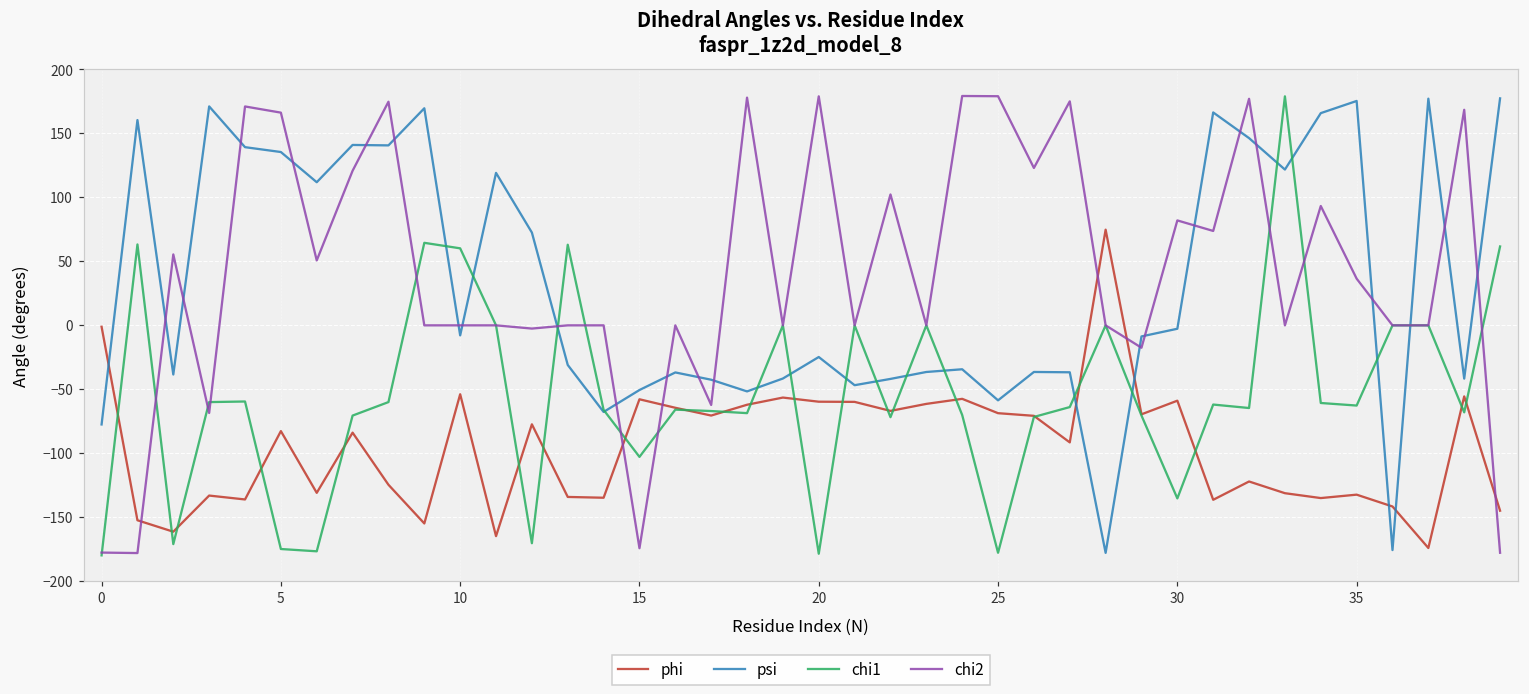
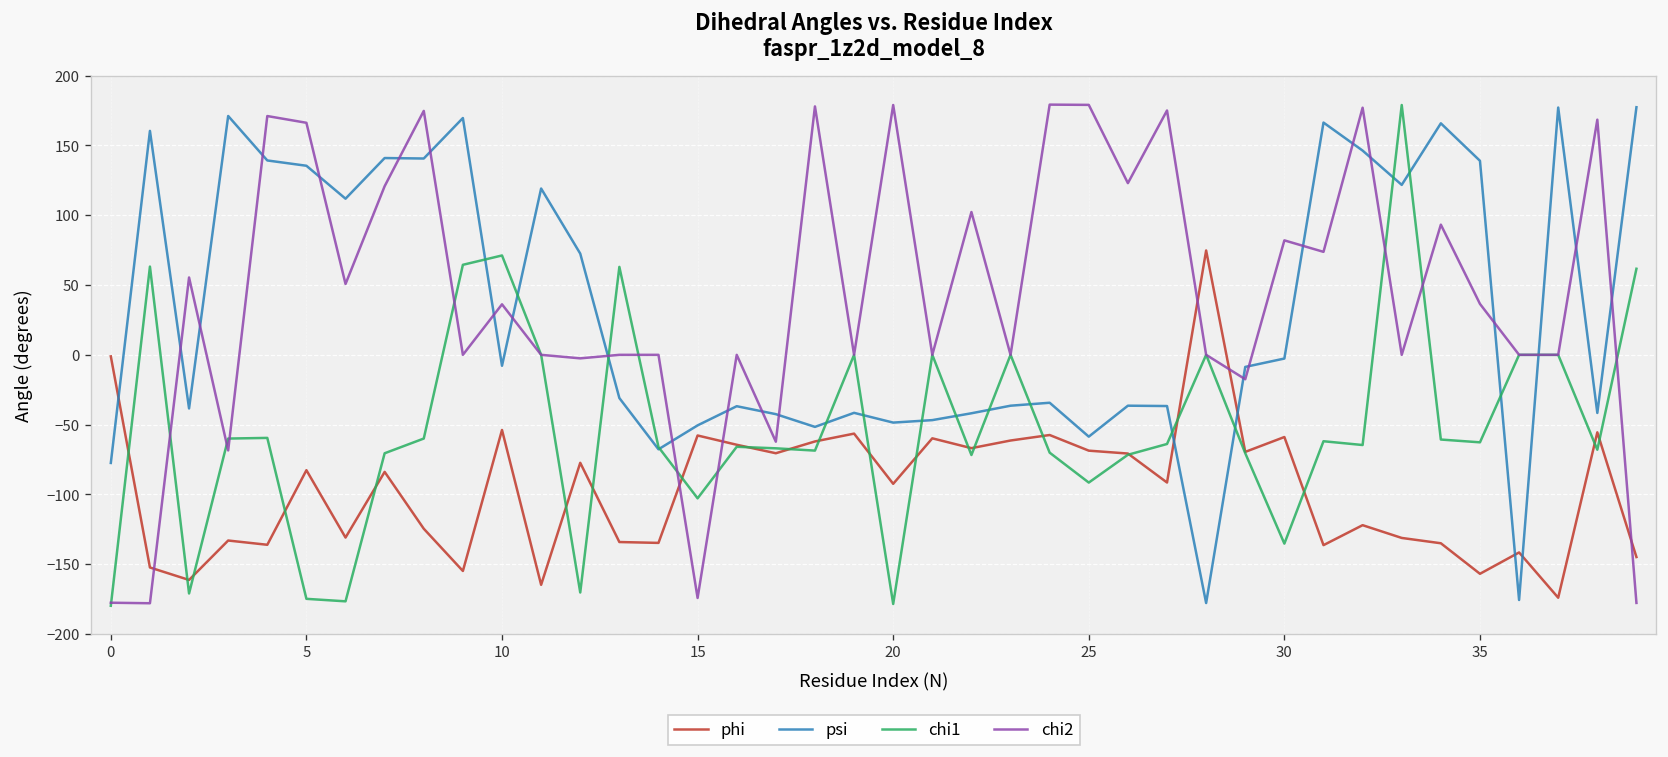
chi1, 10: 60 -> 71
chi2, 10: 0 -> 36
phi, 20: -60 -> -92
psi, 20: -25 -> -49
chi1, 25: -178 -> -92
phi, 35: -132 -> -157
psi, 35: 175 -> 139
